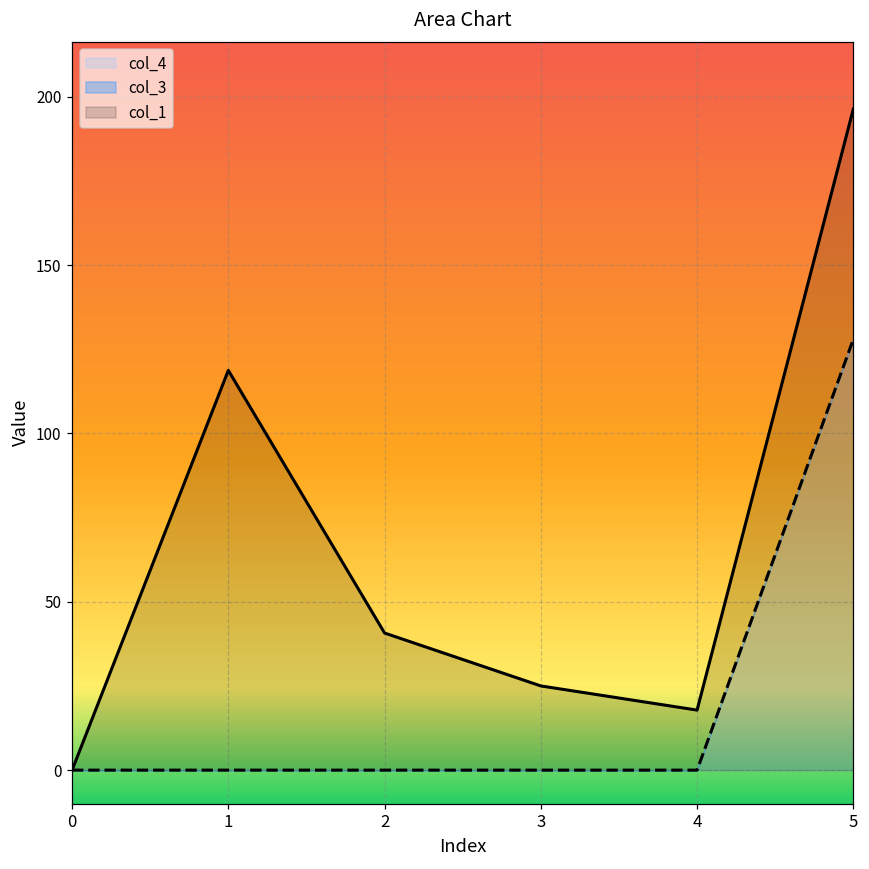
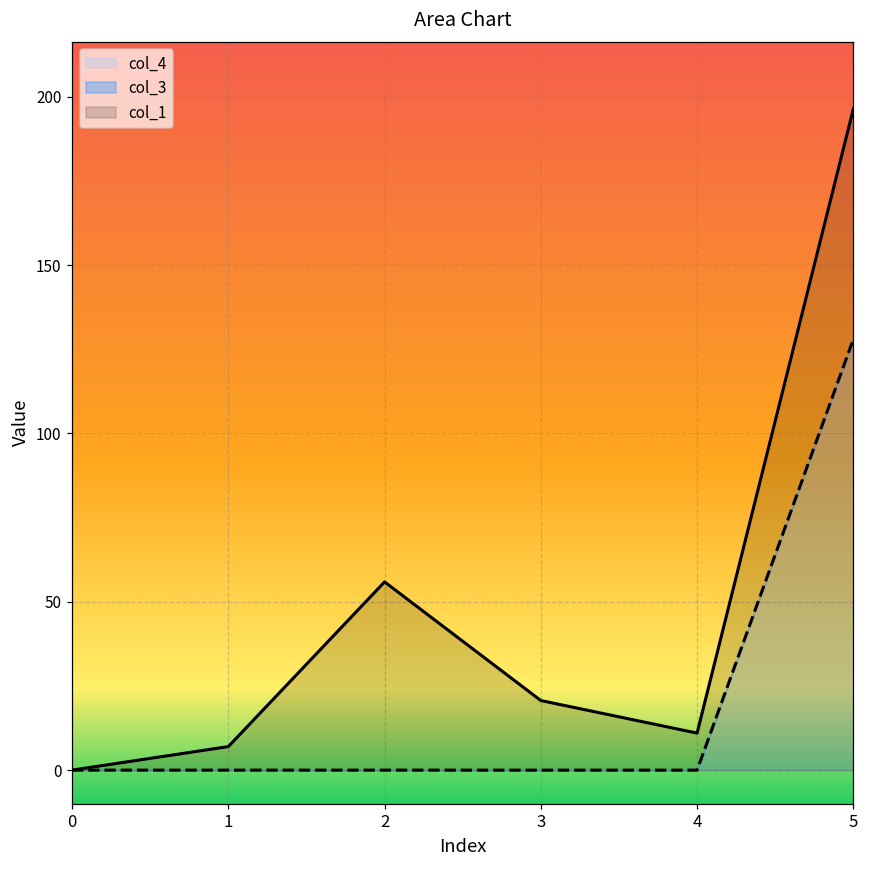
col_1, 1: 119 -> 7
col_1, 2: 41 -> 56
col_1, 3: 25 -> 21
col_1, 4: 18 -> 11
